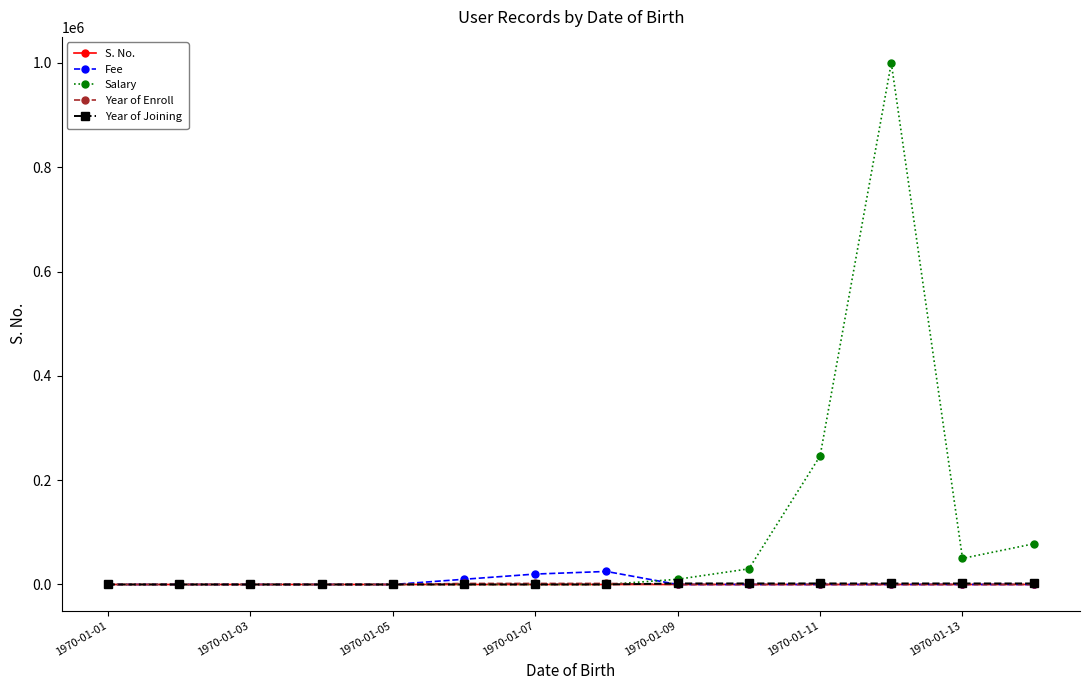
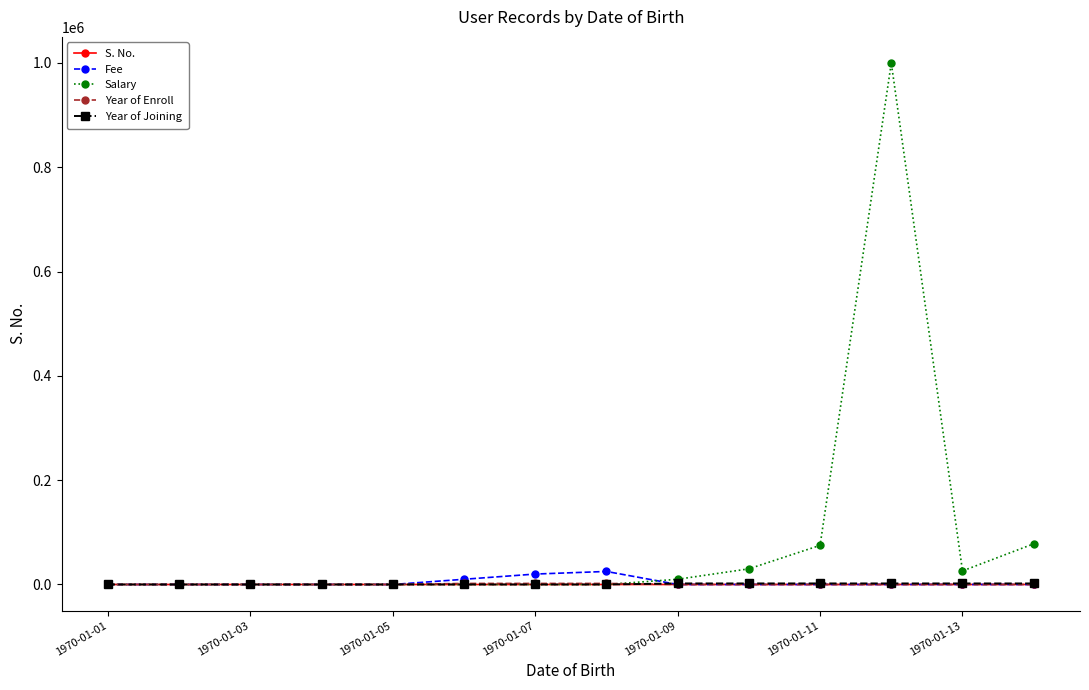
Salary, 1970-01-11: 250000 -> 80000
Salary, 1970-01-13: 50000 -> 30000
